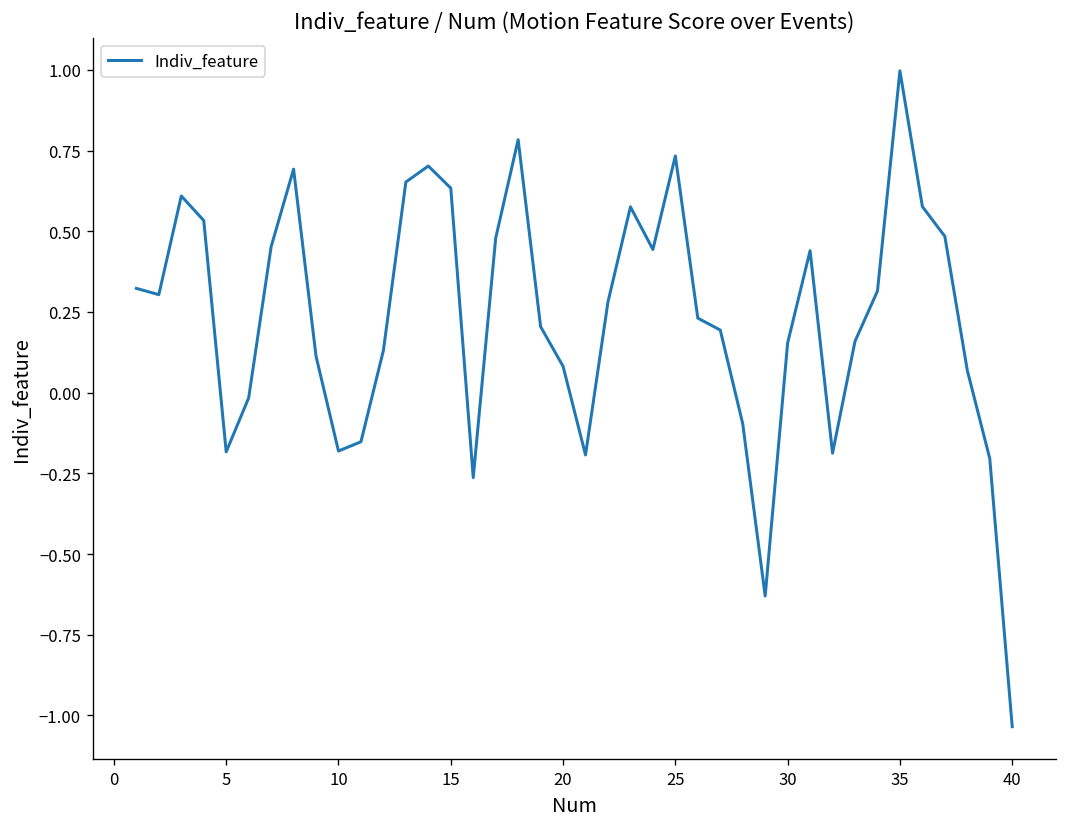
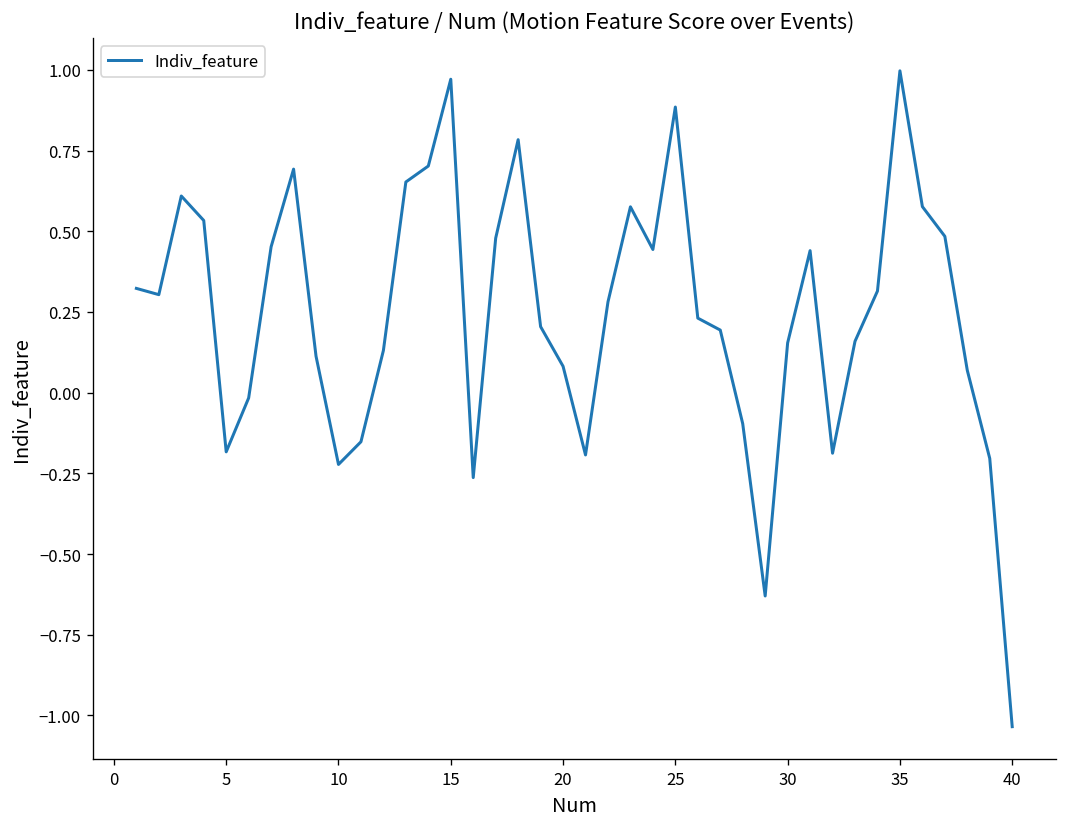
10: -0.18 -> -0.22
15: 0.63 -> 0.97
25: 0.73 -> 0.88
